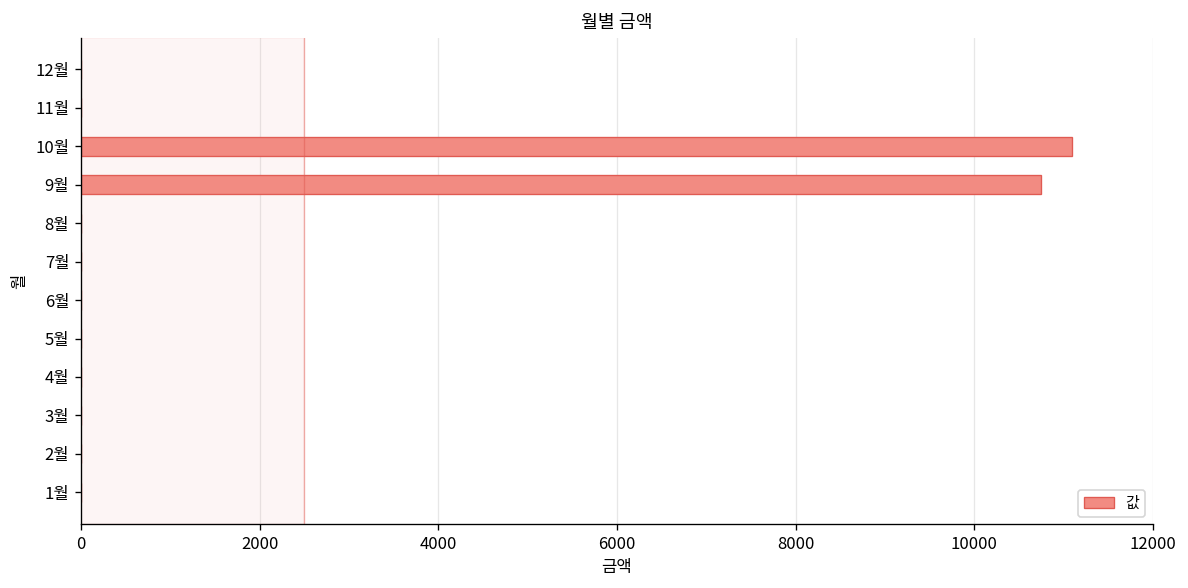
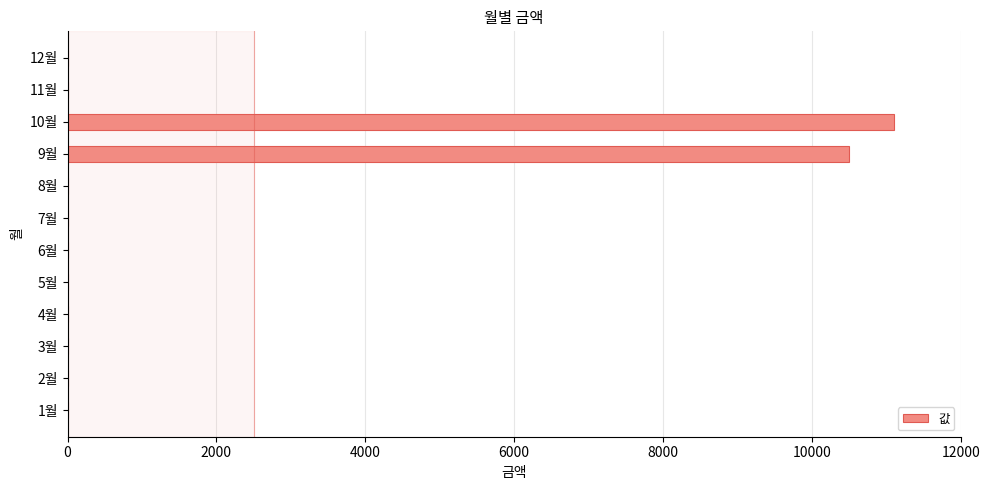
9월: 10800 -> 10500
